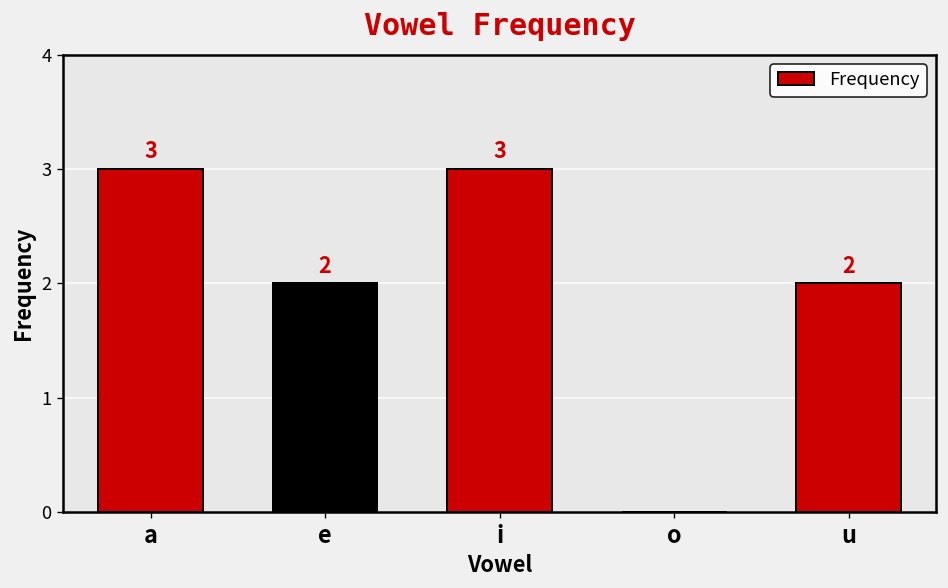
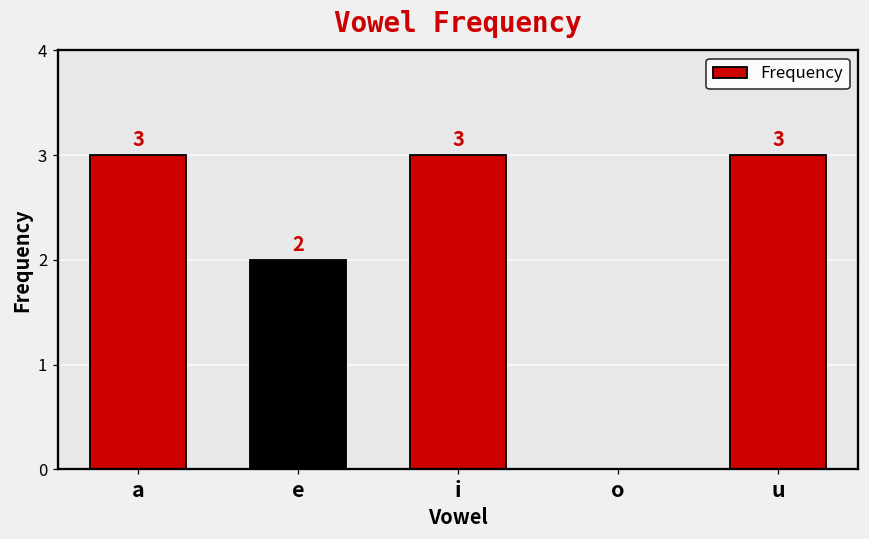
u: 2 -> 3
